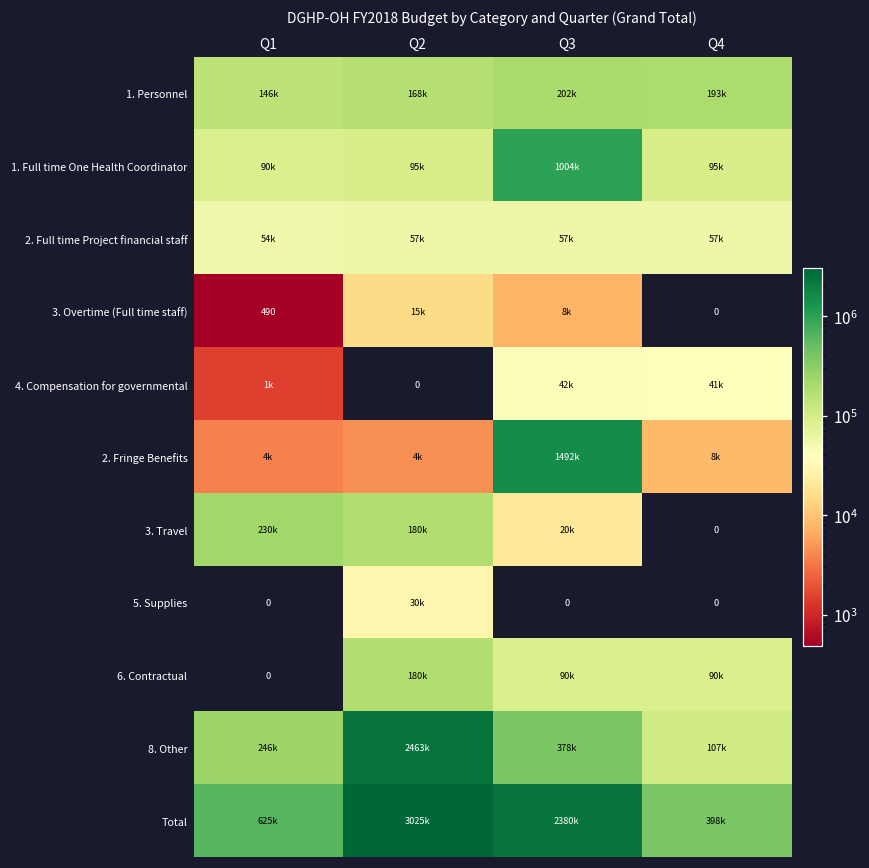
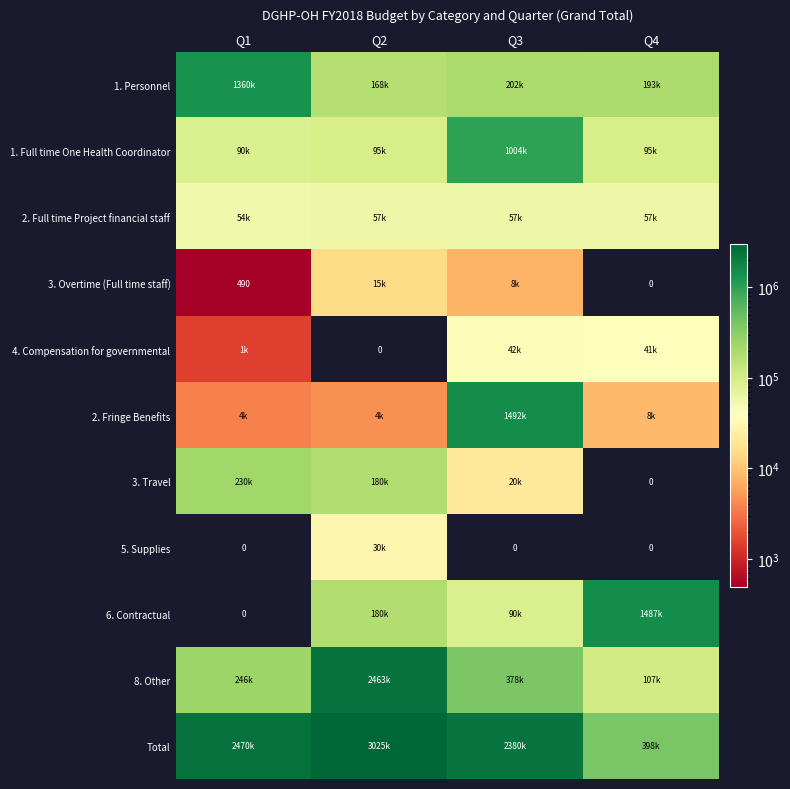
1. Personnel, Q1: 146k -> 1360k
6. Contractual, Q4: 90k -> 1487k
Total, Q1: 625k -> 2470k
